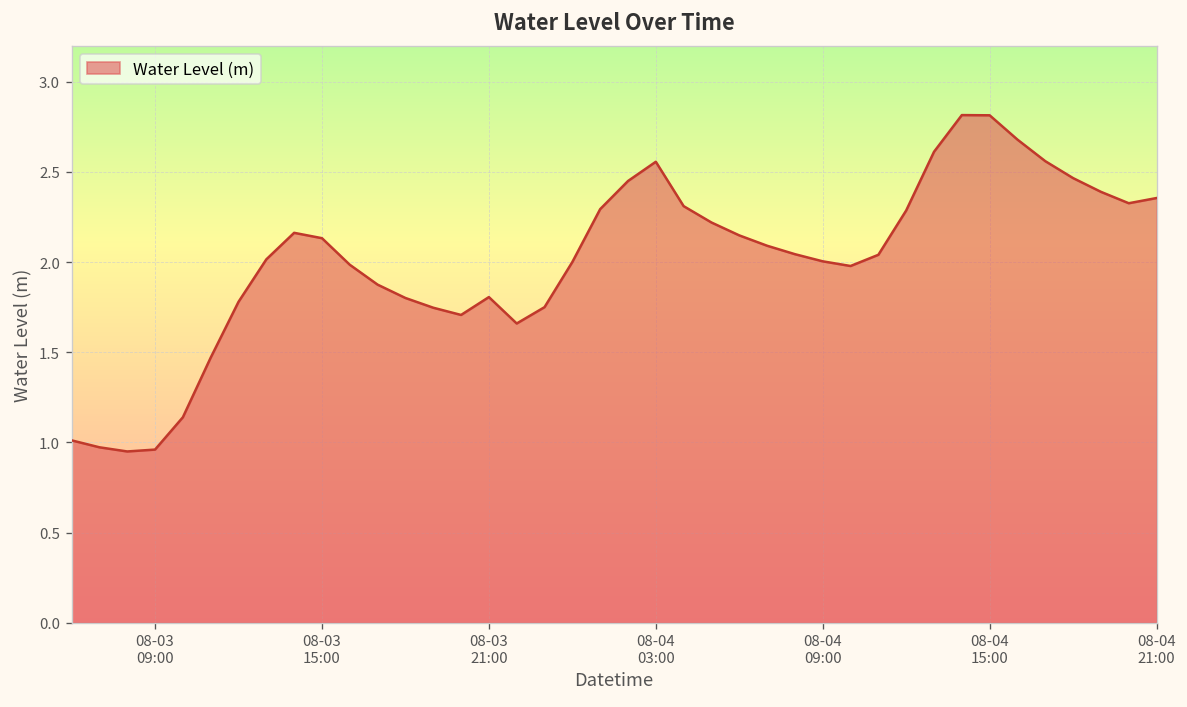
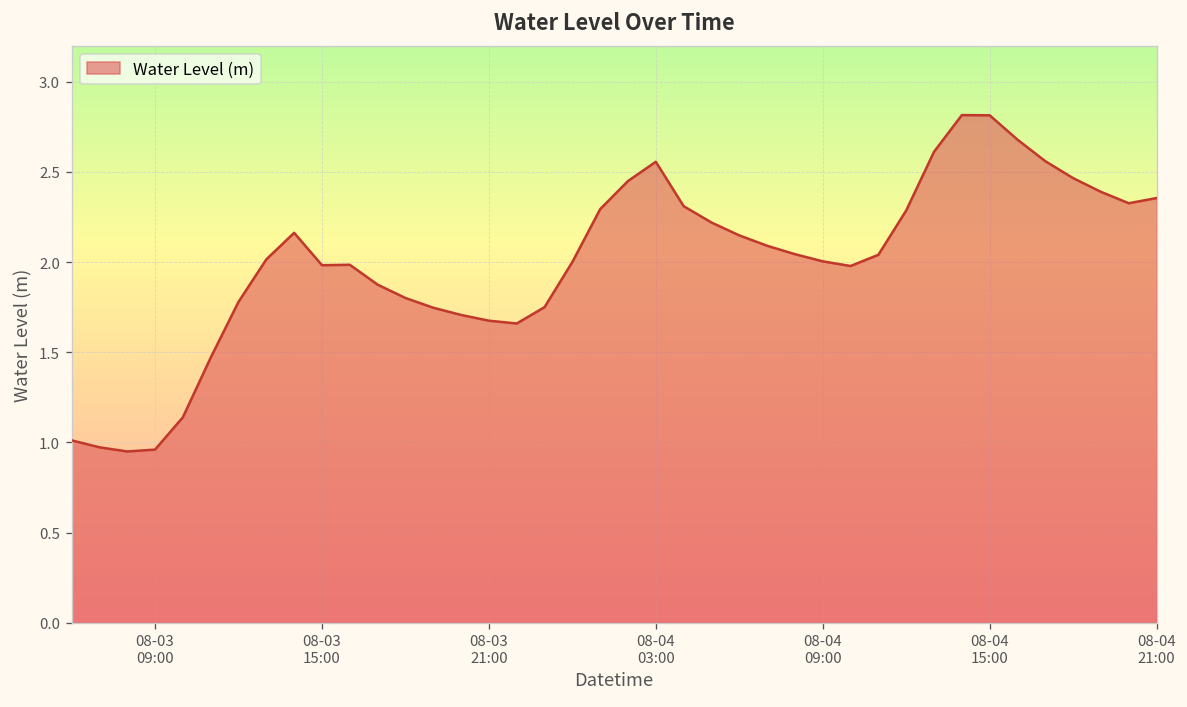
08-03 15:00: 2.13 -> 1.98
08-03 21:00: 1.81 -> 1.67
